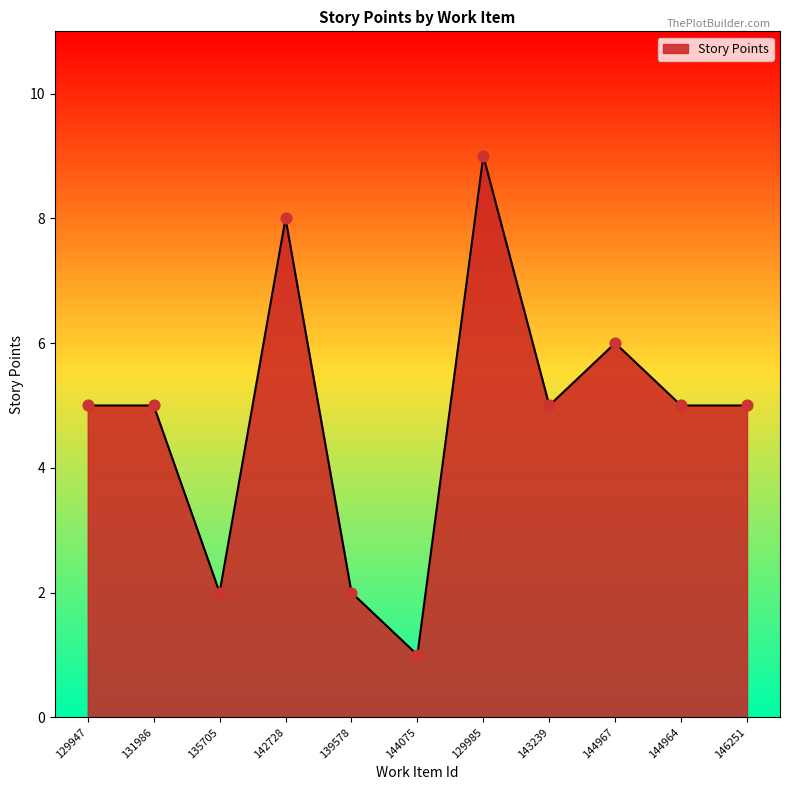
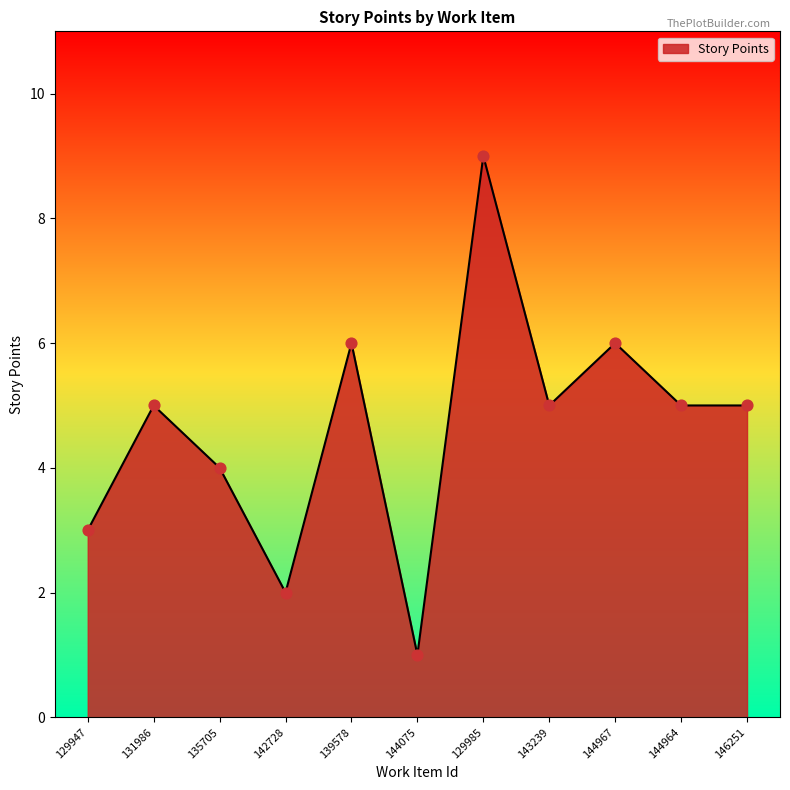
129947: 5 -> 3
135705: 2 -> 4
142728: 8 -> 2
139578: 2 -> 6
